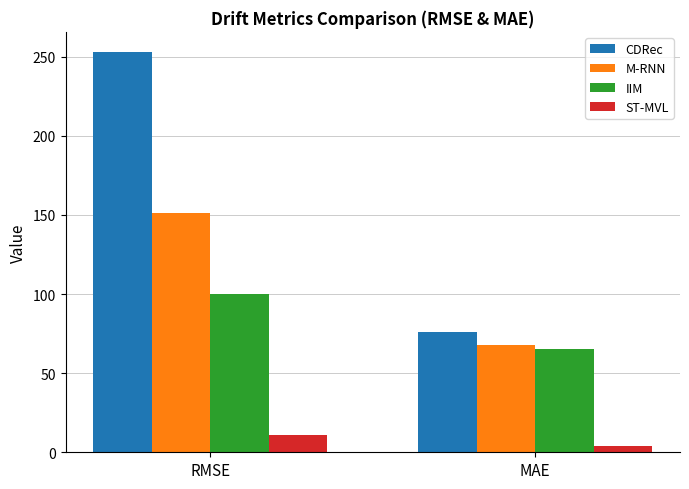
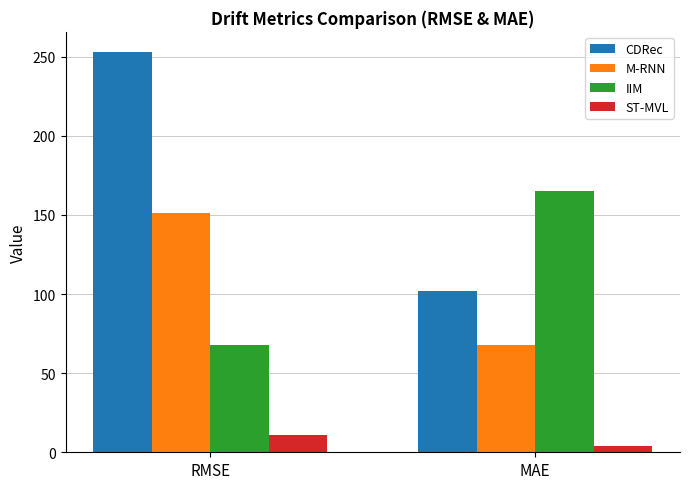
IIM, RMSE: 100 -> 68
CDRec, MAE: 76 -> 102
IIM, MAE: 65 -> 165
